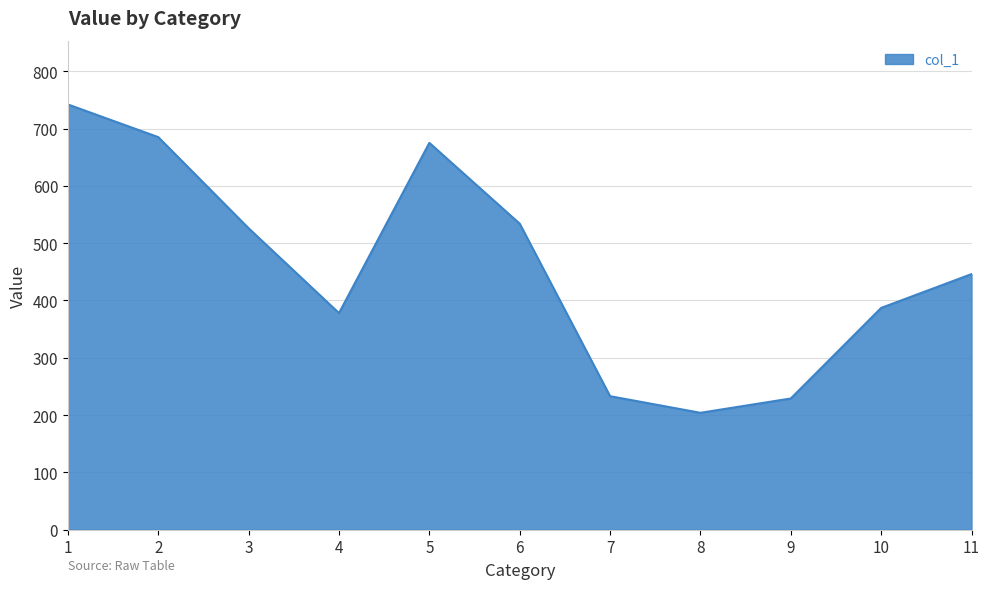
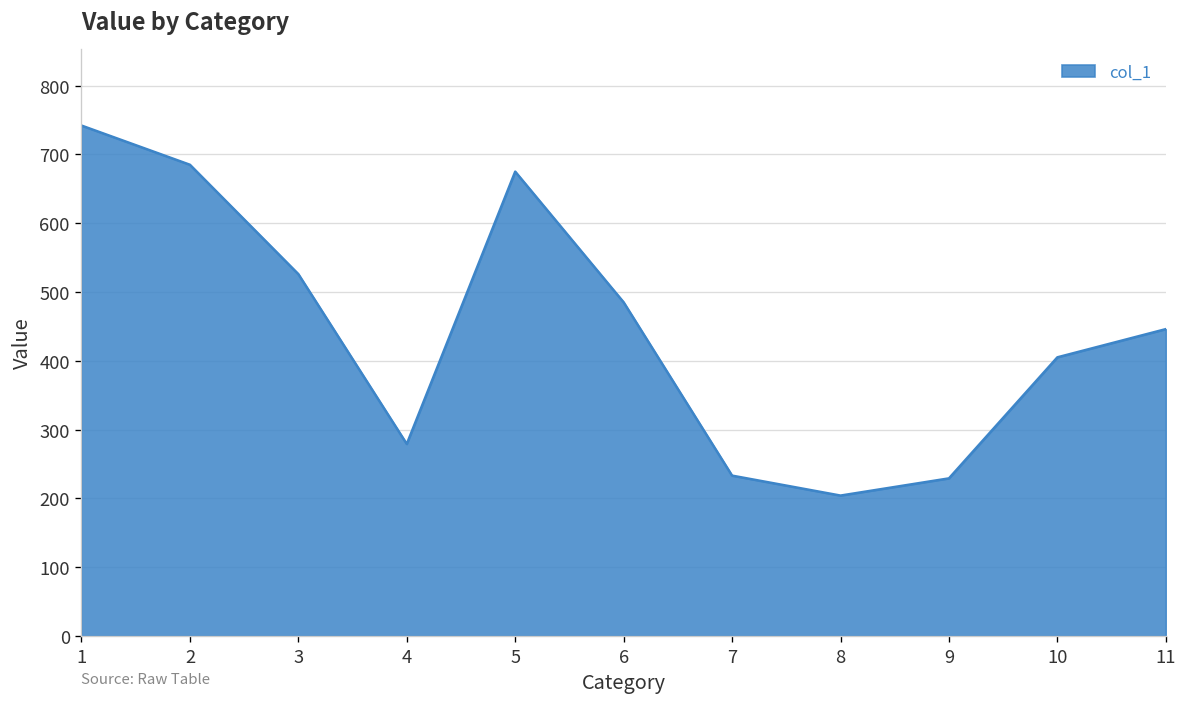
4: 380 -> 280
6: 530 -> 490
10: 390 -> 410
